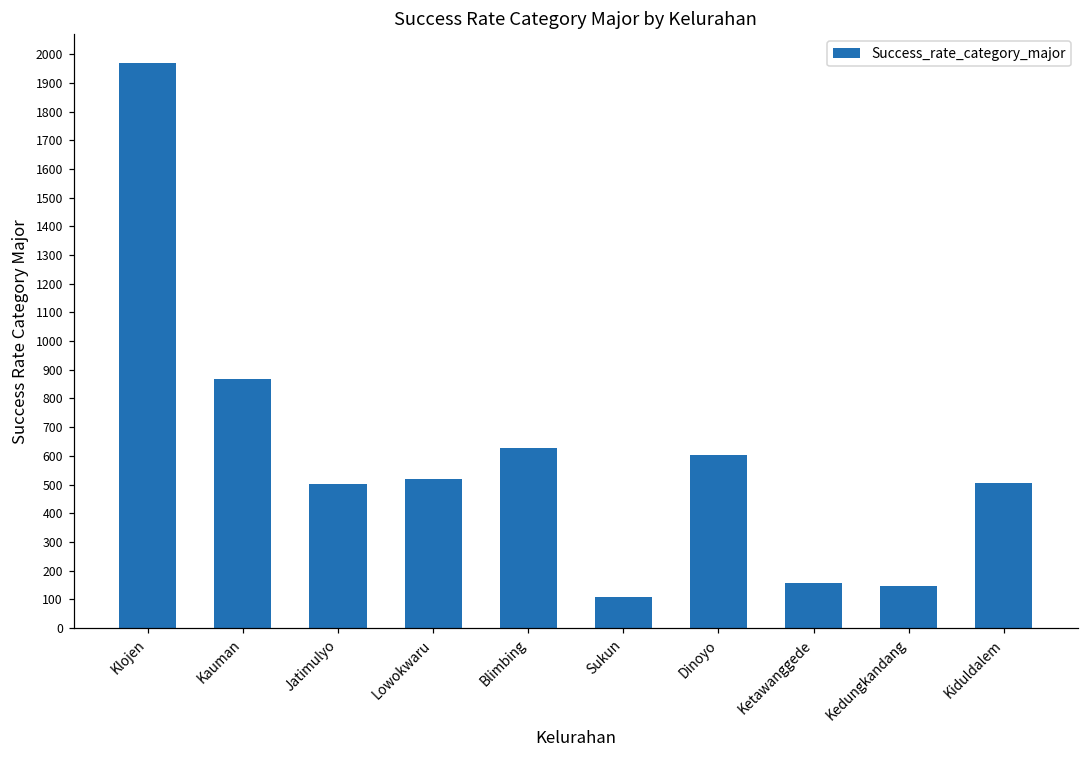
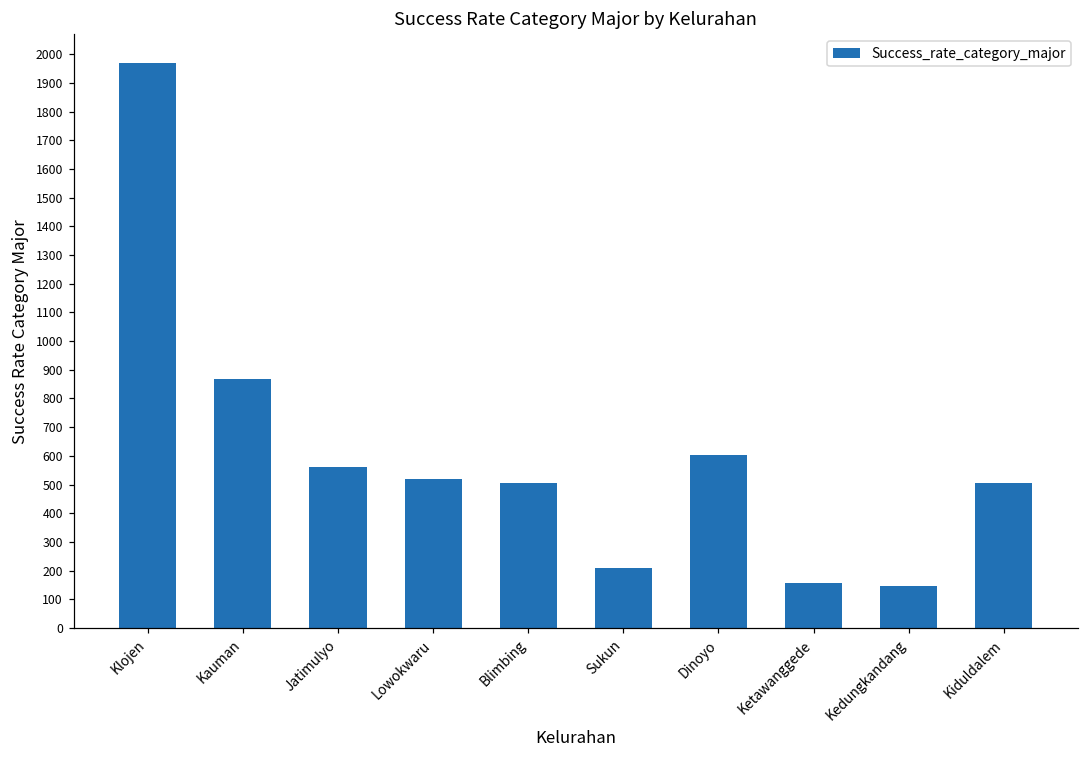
Jatimulyo: 500 -> 560
Blimbing: 630 -> 510
Sukun: 110 -> 210
